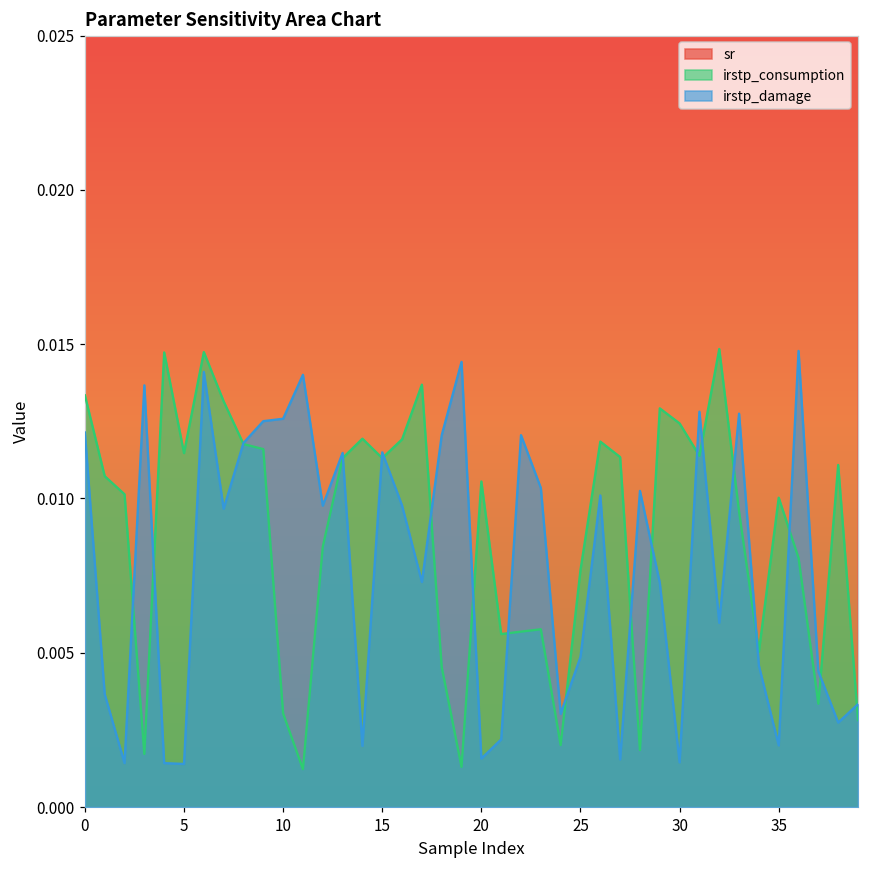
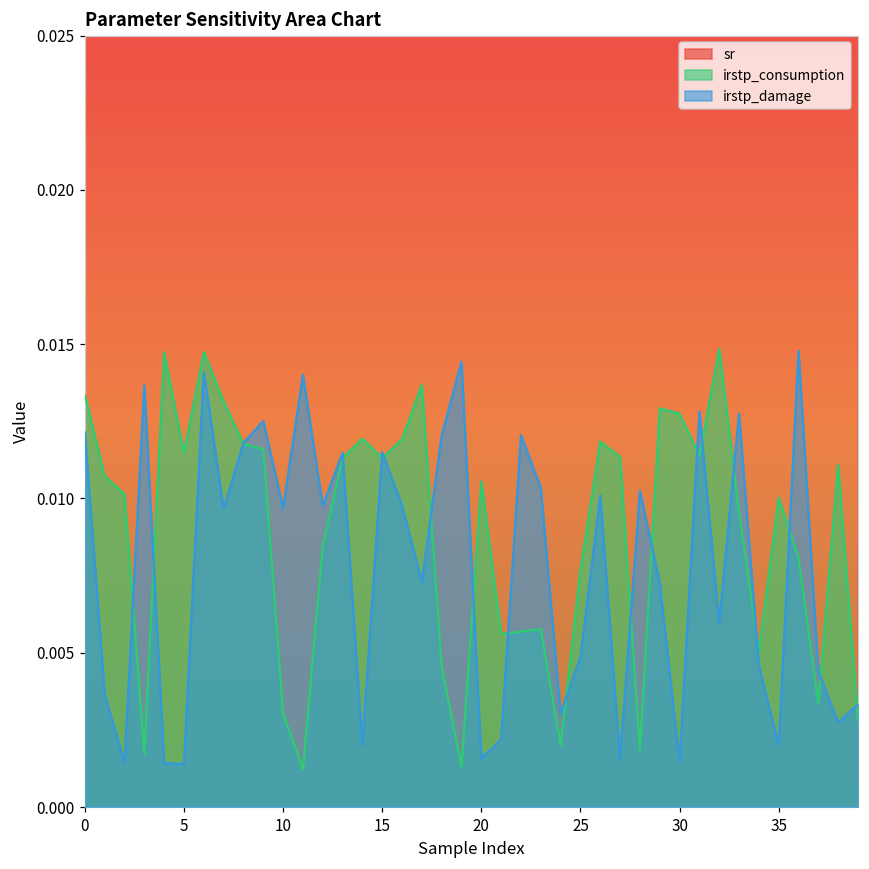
irstp_damage, 10: 0.0126 -> 0.0097
irstp_consumption, 30: 0.0124 -> 0.0128
